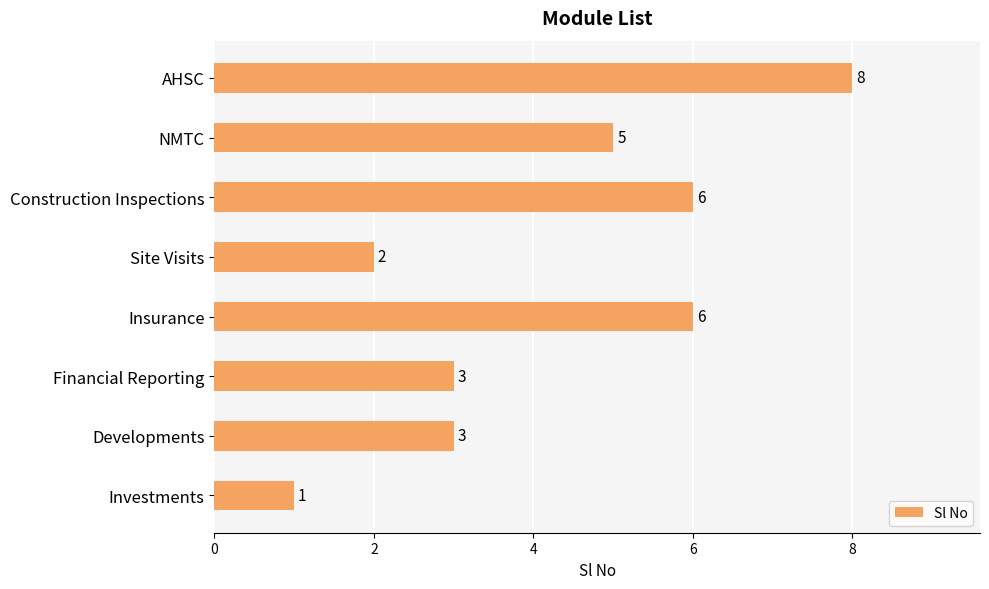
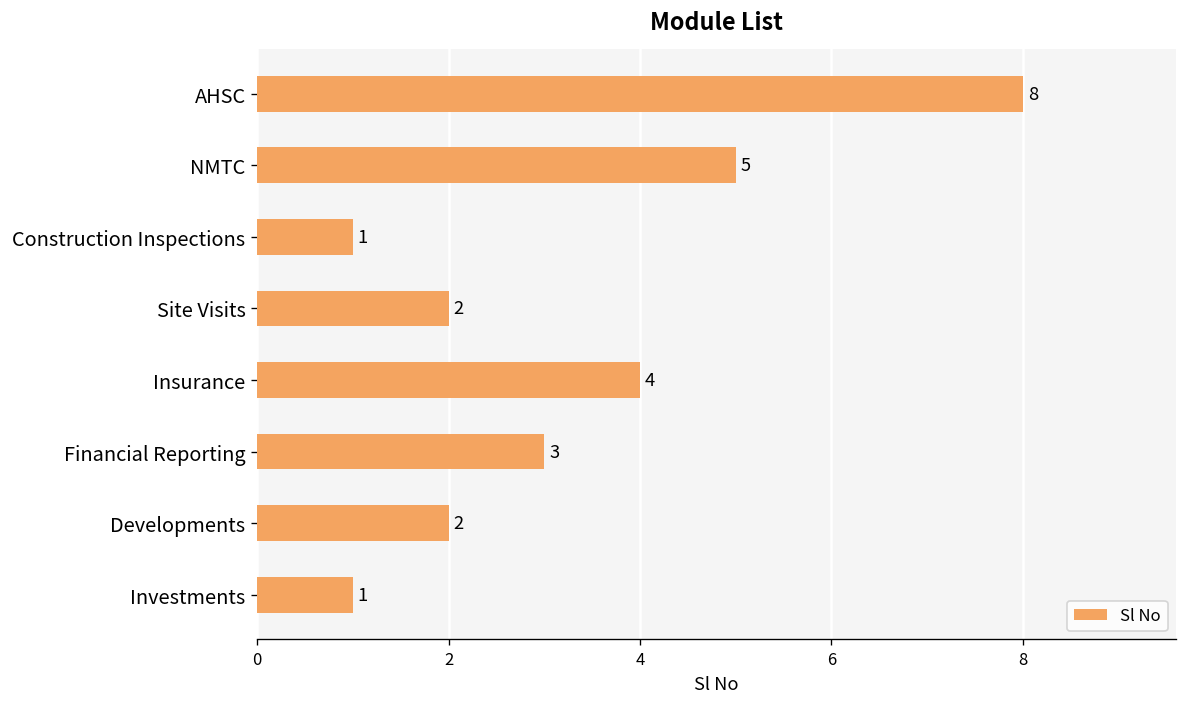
Construction Inspections: 6 -> 1
Insurance: 6 -> 4
Developments: 3 -> 2
